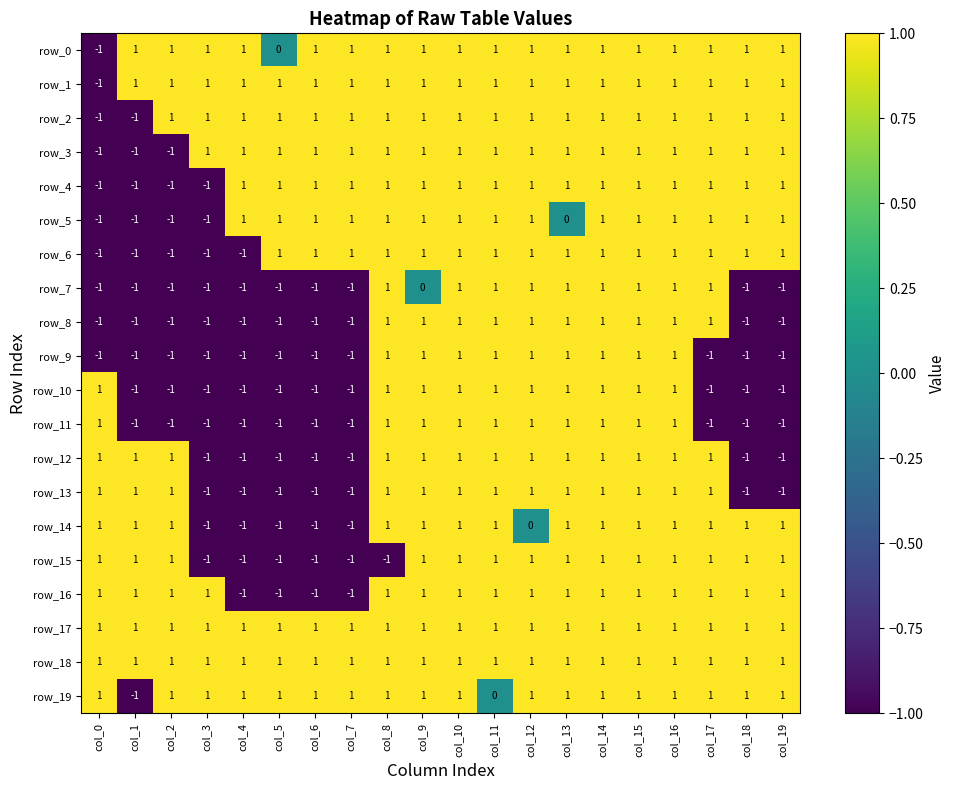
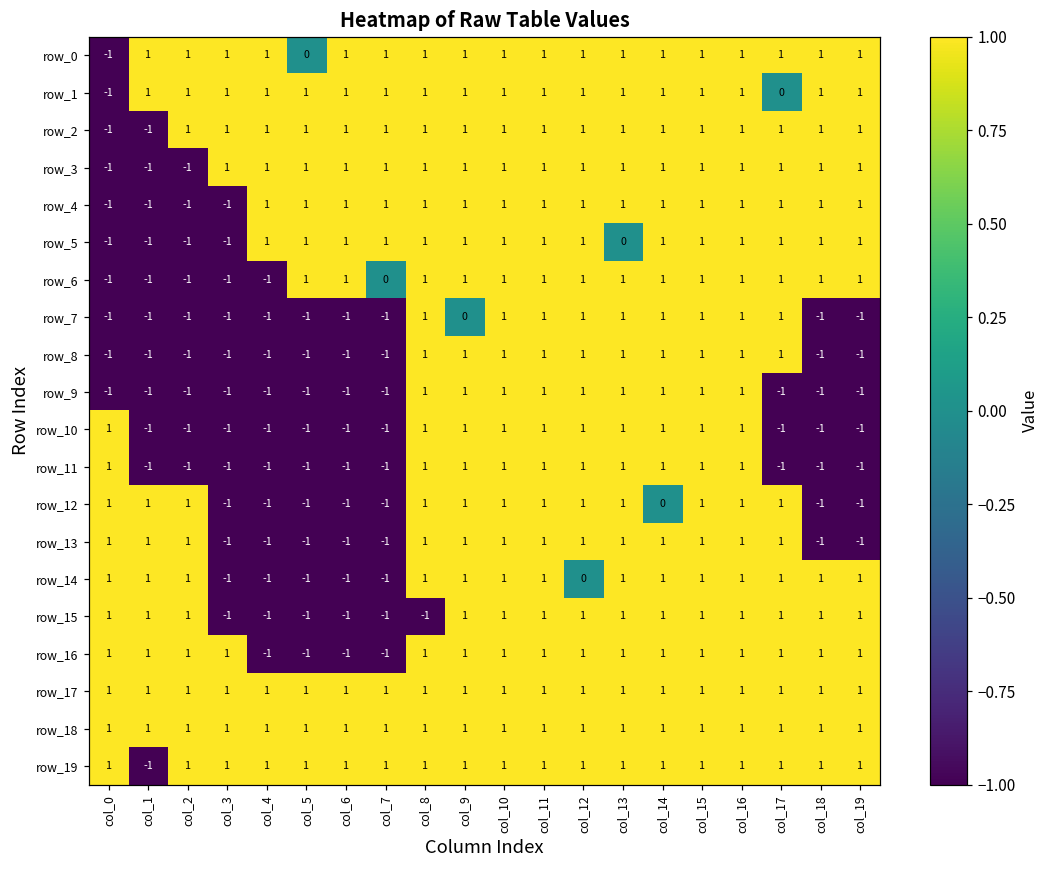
row_1, col_17: 1 -> 0
row_6, col_7: 1 -> 0
row_12, col_14: 1 -> 0
row_19, col_11: 0 -> 1
